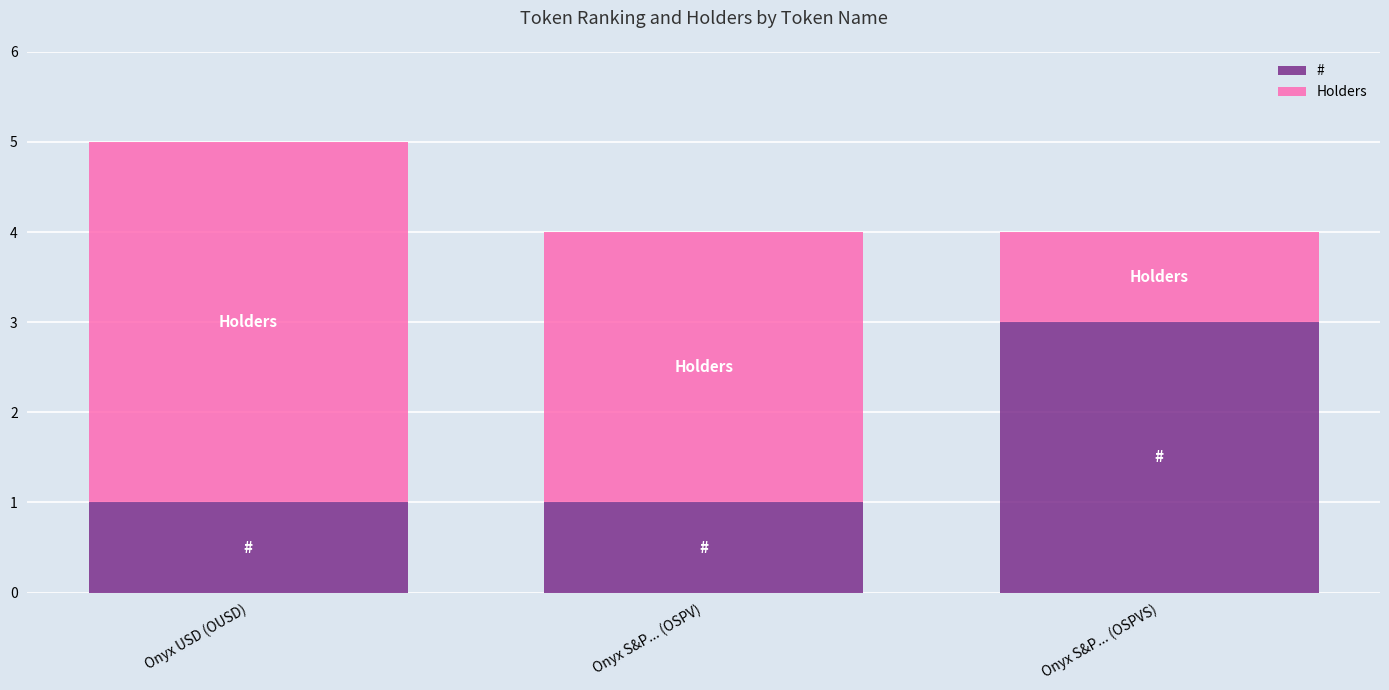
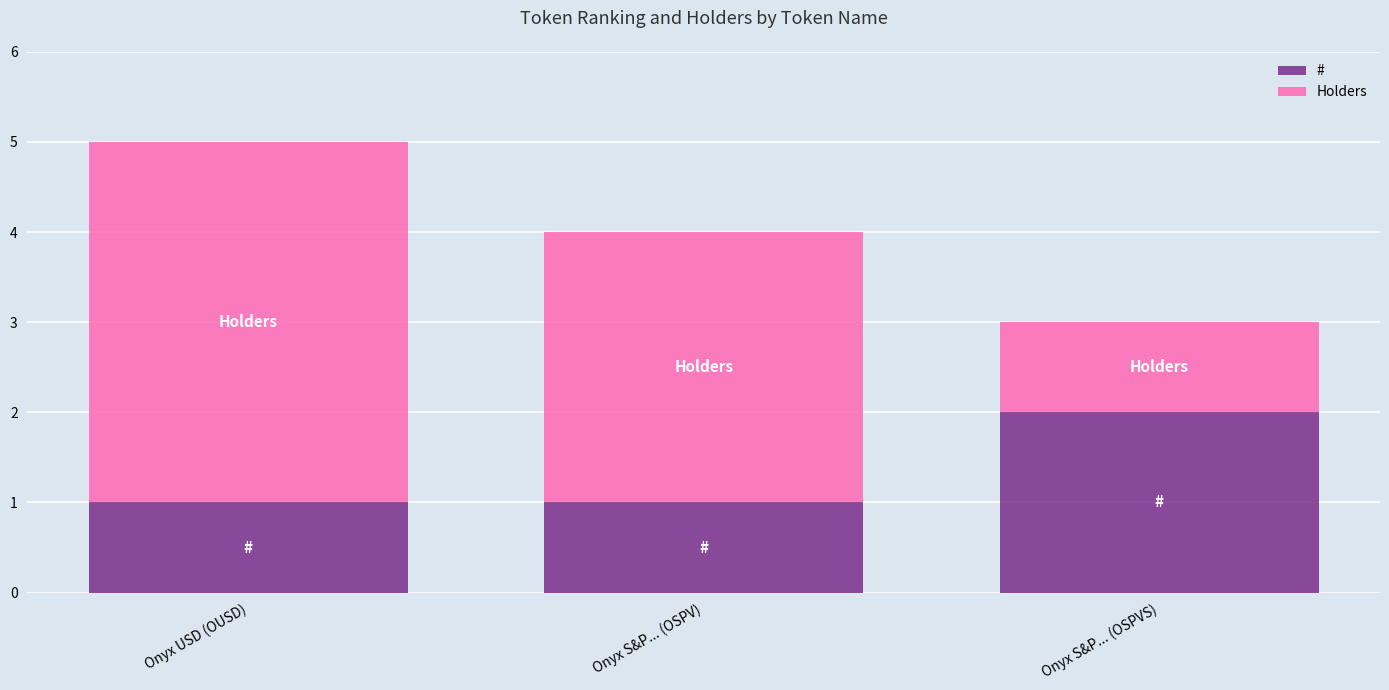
#, Onyx S&P... (OSPVS): 3 -> 2
